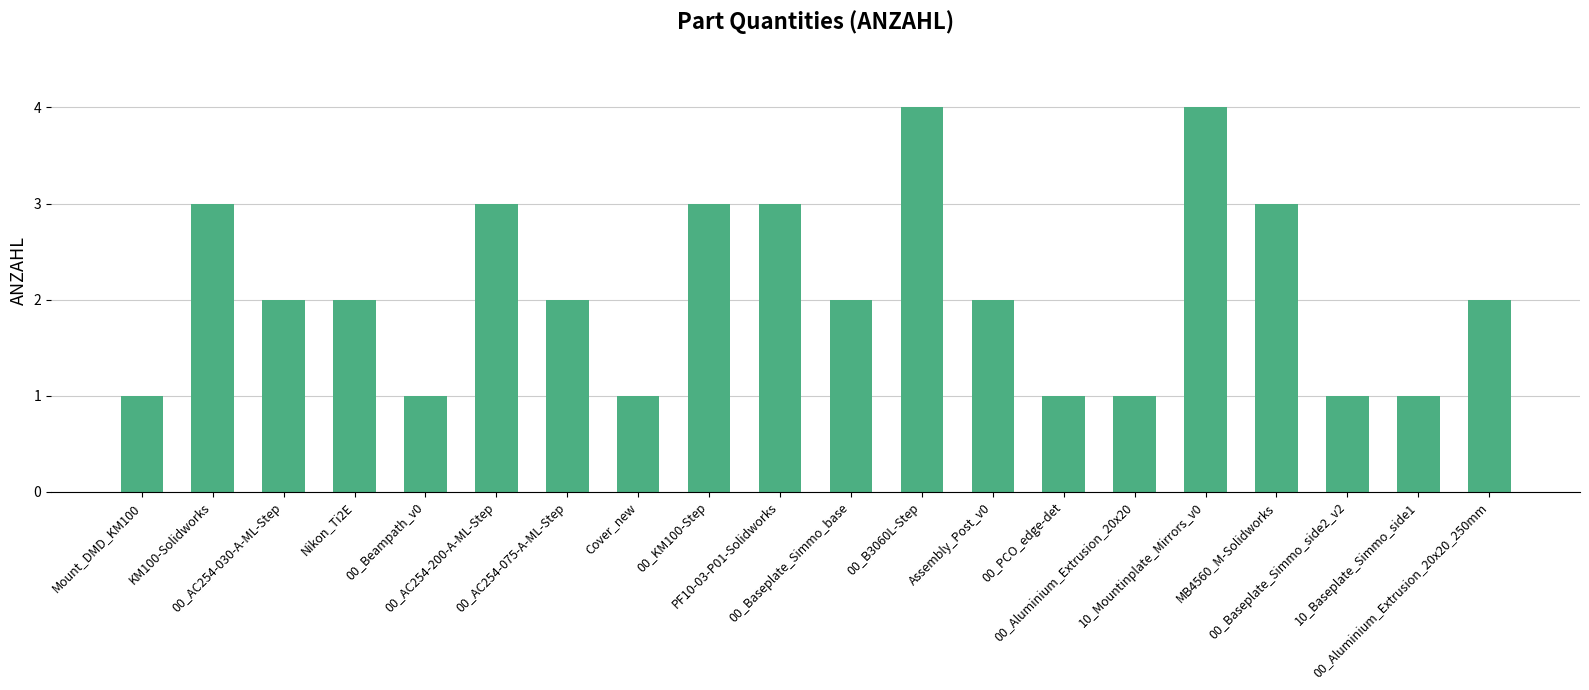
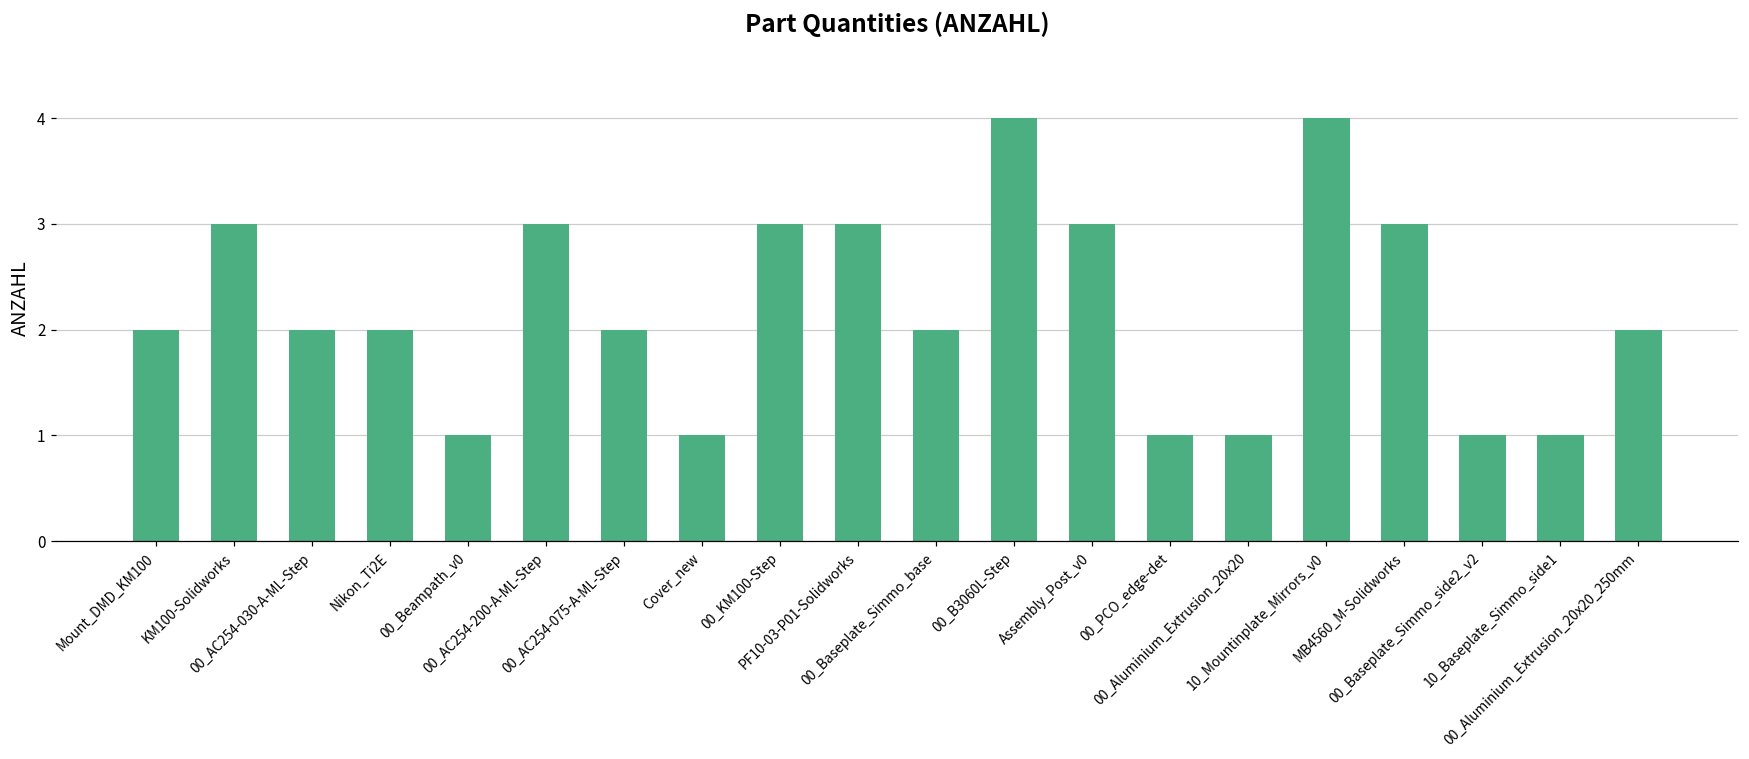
Mount_DMD_KM100: 1 -> 2
Assembly_Post_v0: 2 -> 3
